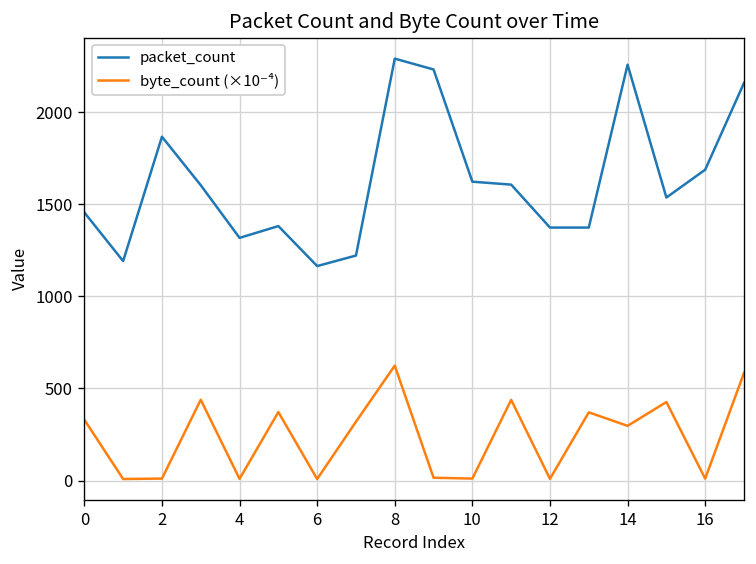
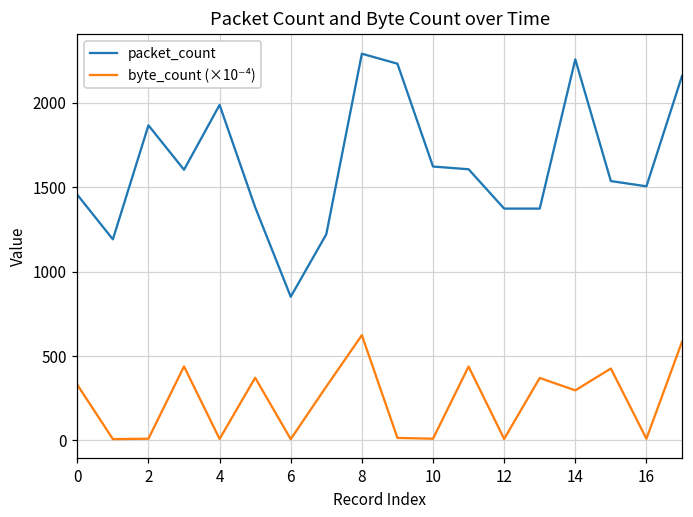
packet_count, 4: 1320 -> 1990
packet_count, 6: 1160 -> 850
packet_count, 16: 1690 -> 1510
